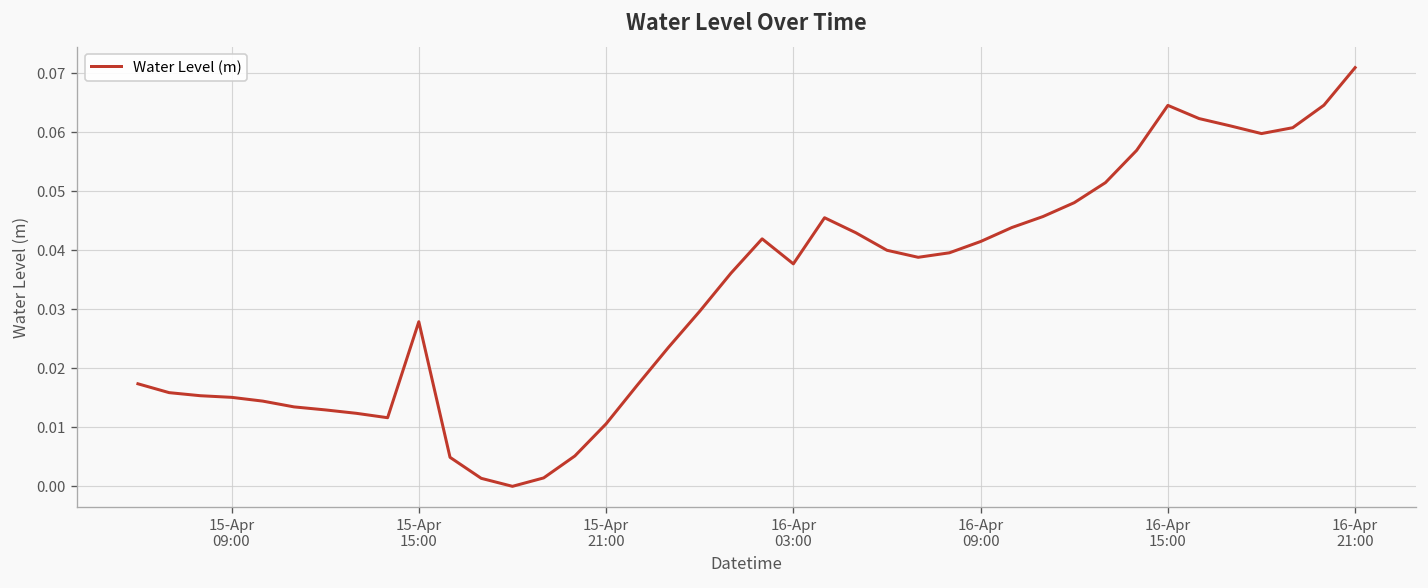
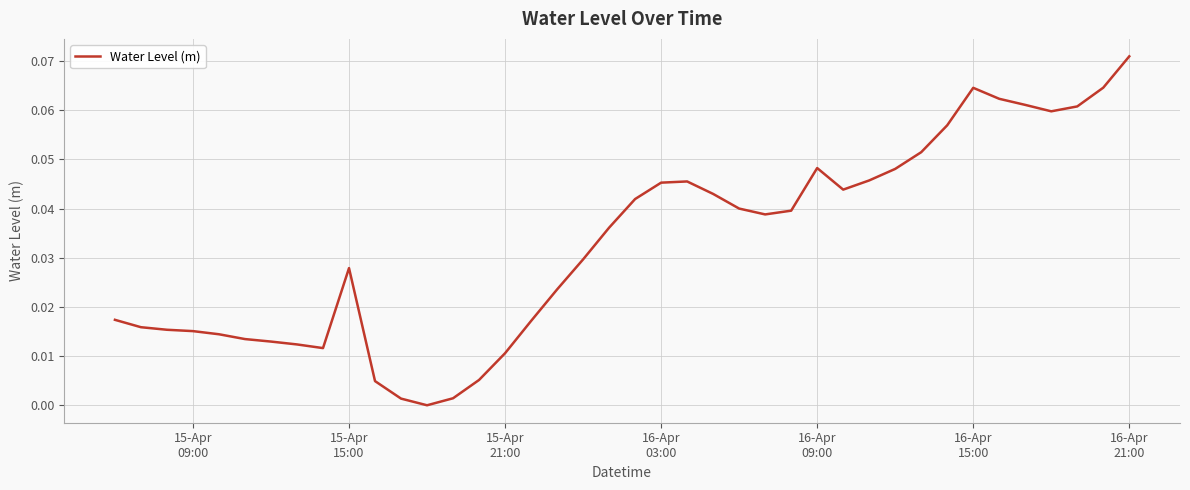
16-Apr 03:00: 0.038 -> 0.045
16-Apr 09:00: 0.041 -> 0.048
